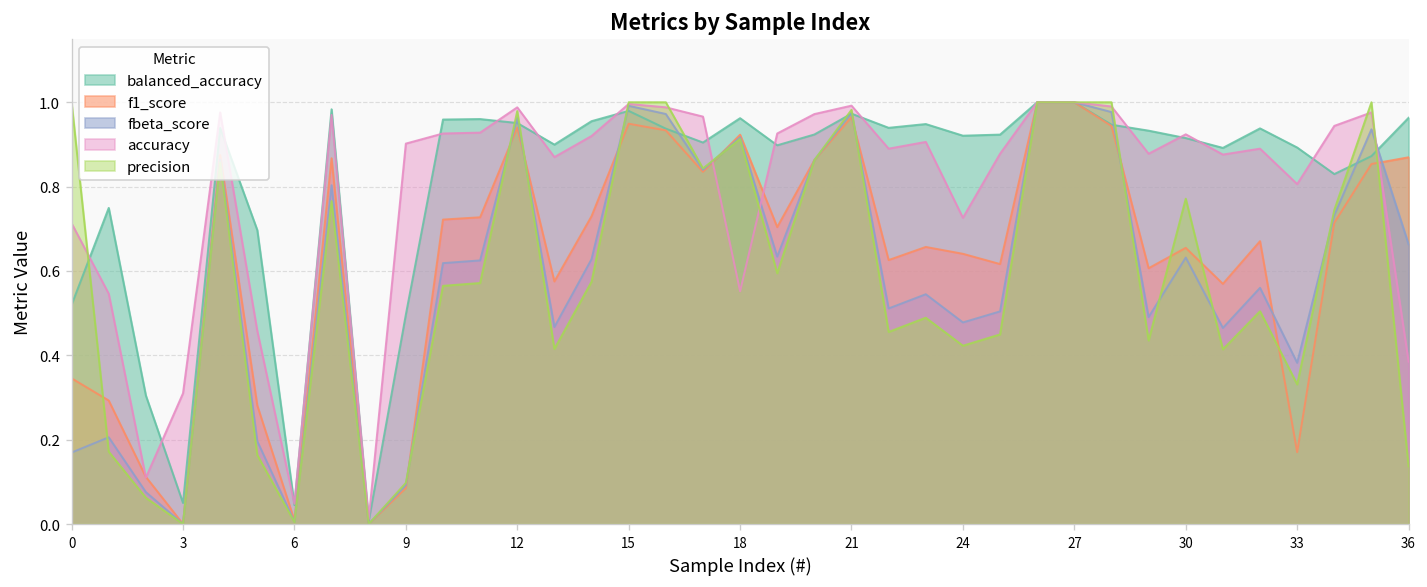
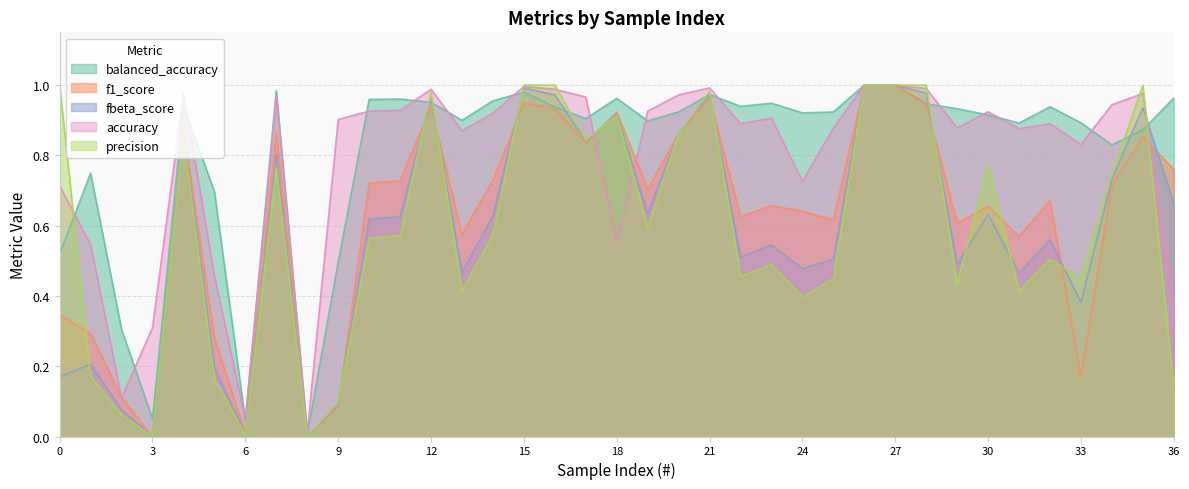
precision, 24: 0.42 -> 0.40
accuracy, 33: 0.81 -> 0.83
precision, 33: 0.33 -> 0.45
f1_score, 36: 0.87 -> 0.76
